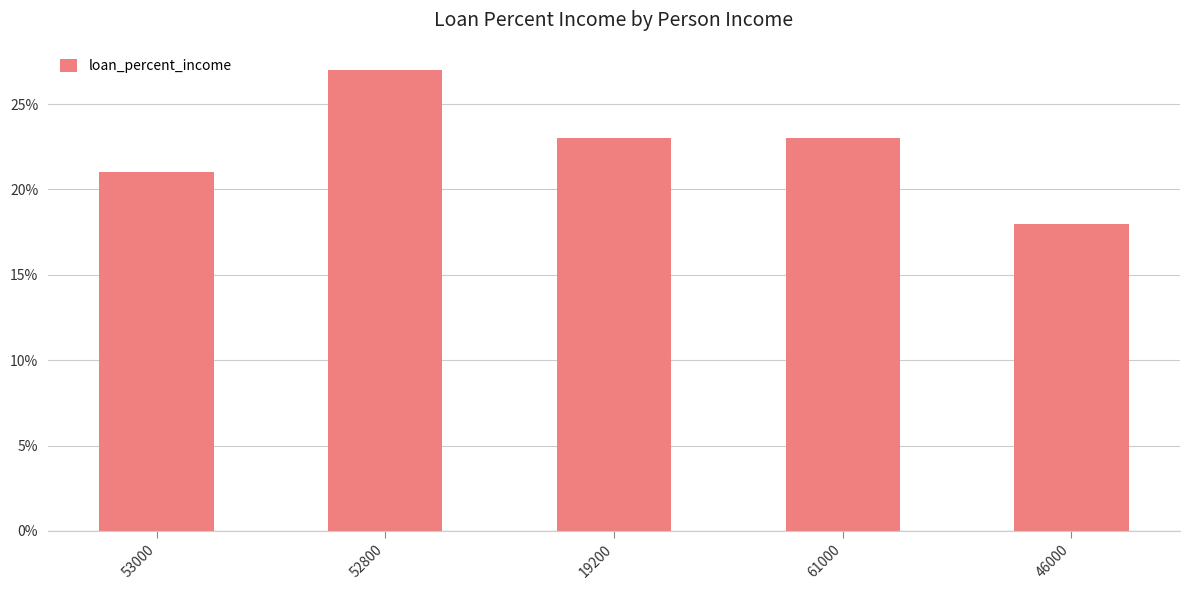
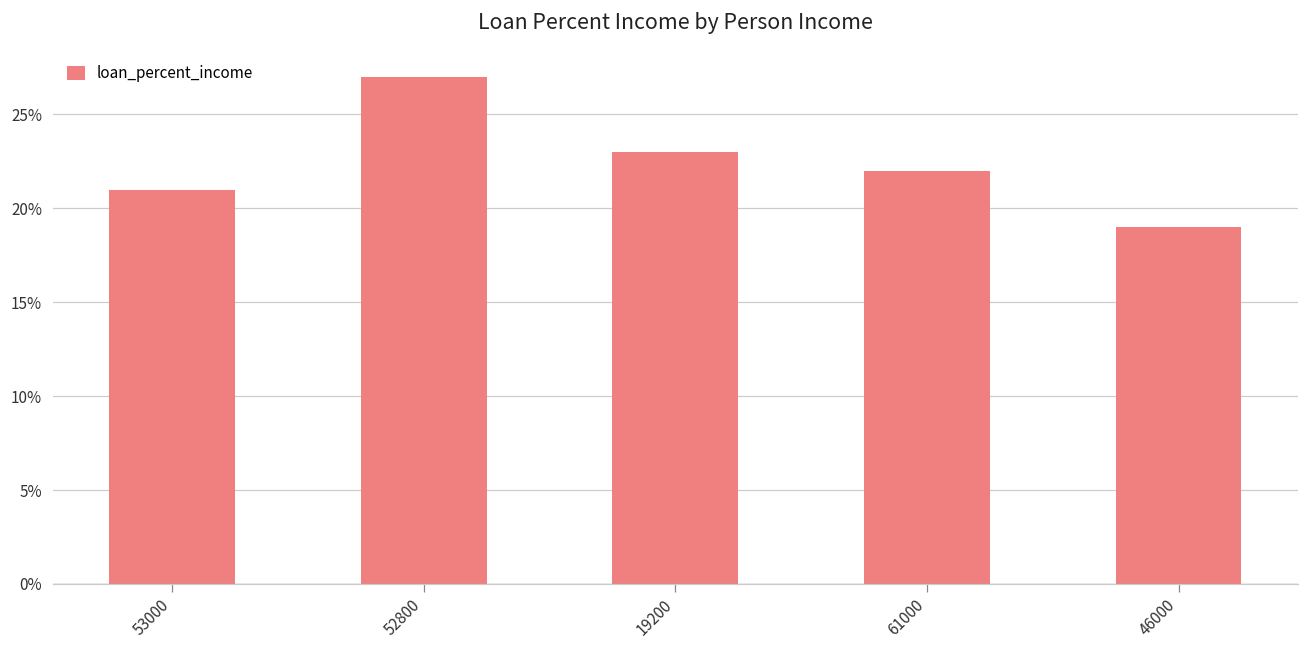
61000: 23.0% -> 22.0%
46000: 18.0% -> 19.0%
